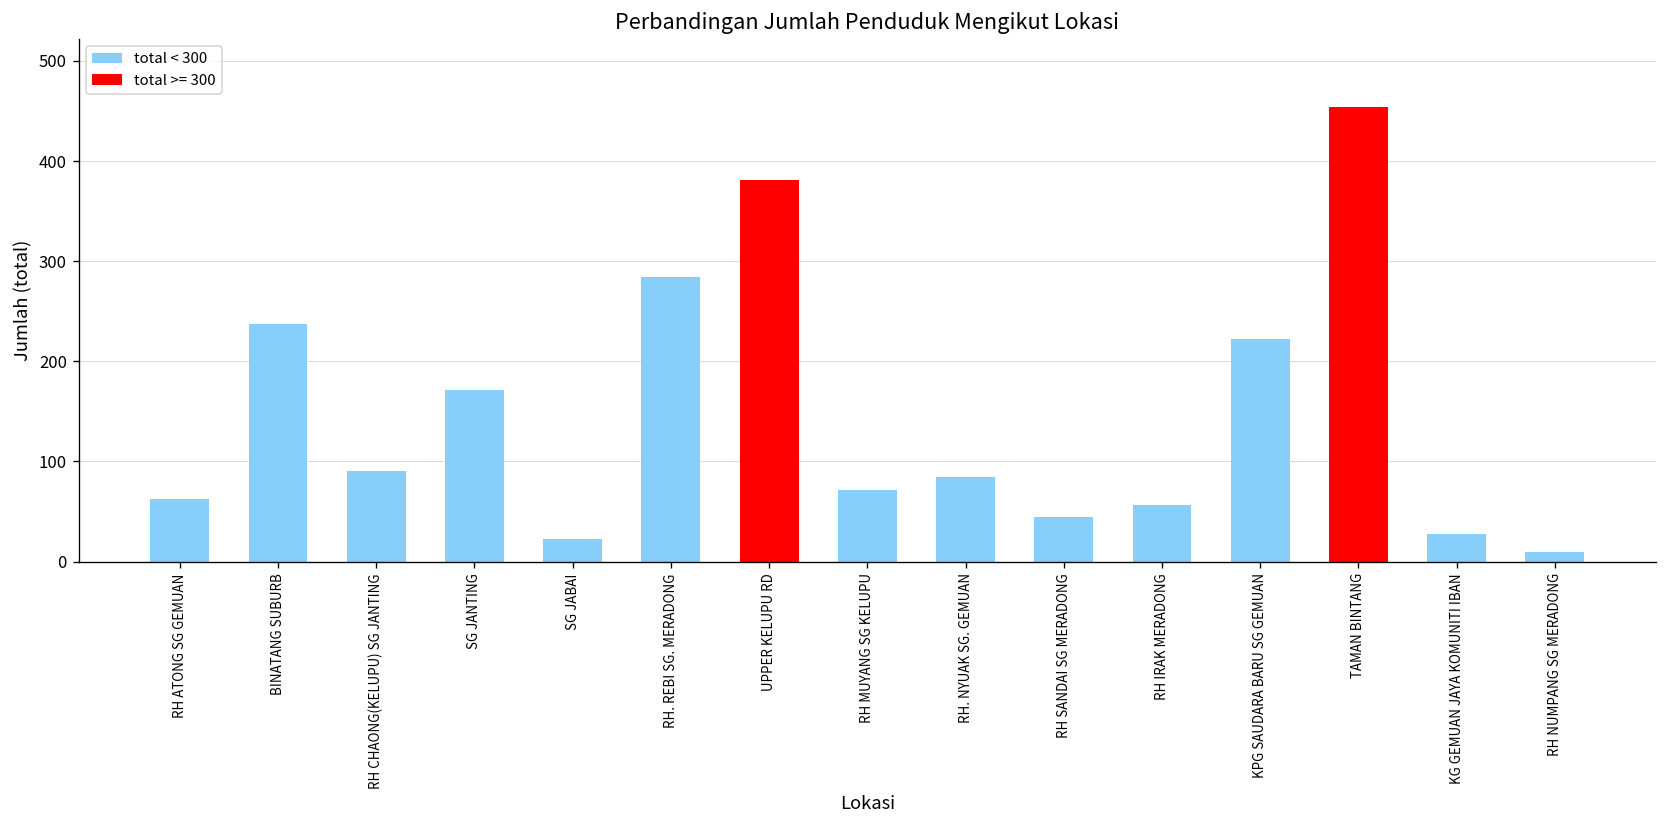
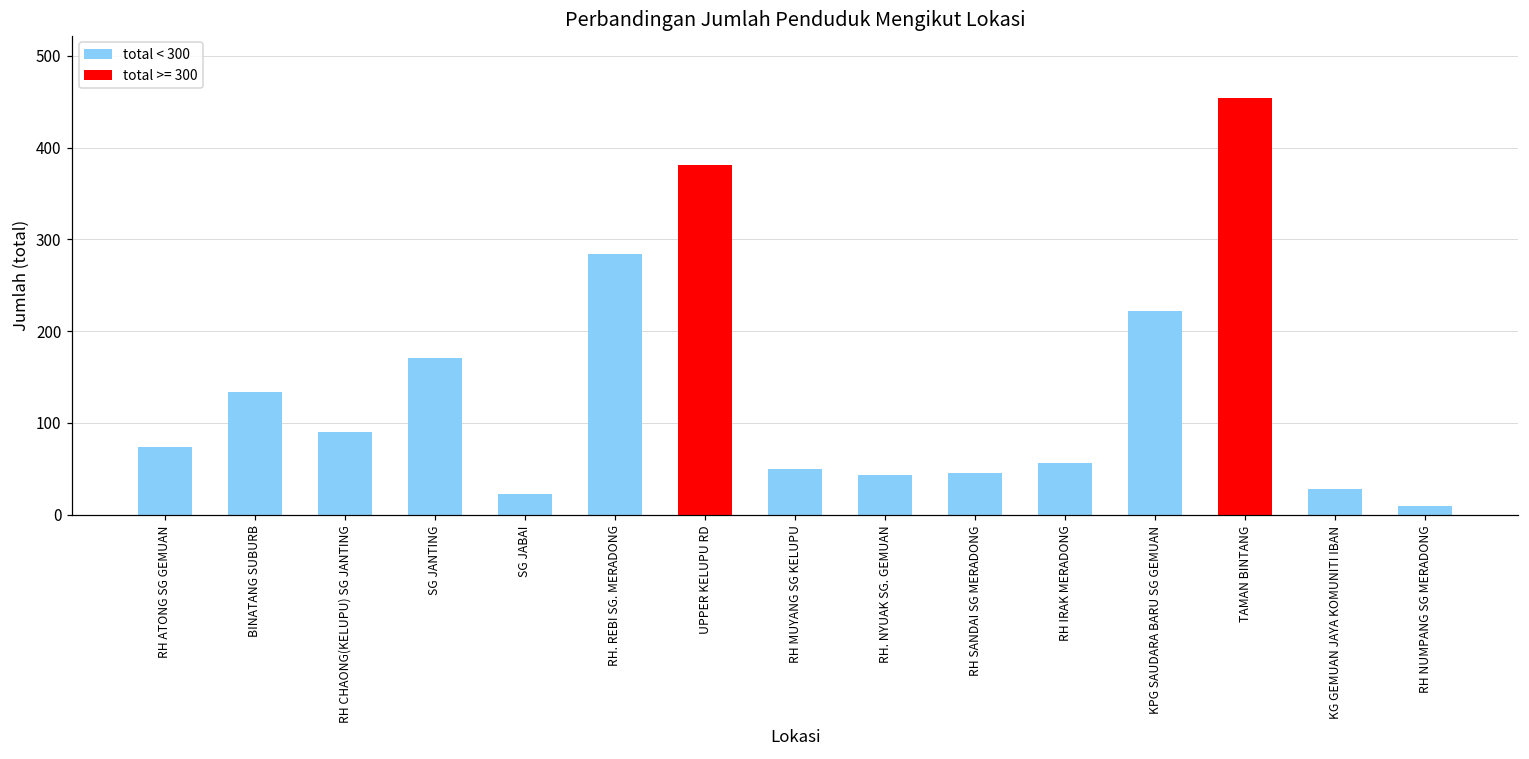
RH ATONG SG GEMUAN: 60 -> 70
BINATANG SUBURB: 240 -> 130
RH MUYANG SG KELUPU: 70 -> 50
RH. NYUAK SG. GEMUAN: 80 -> 40
